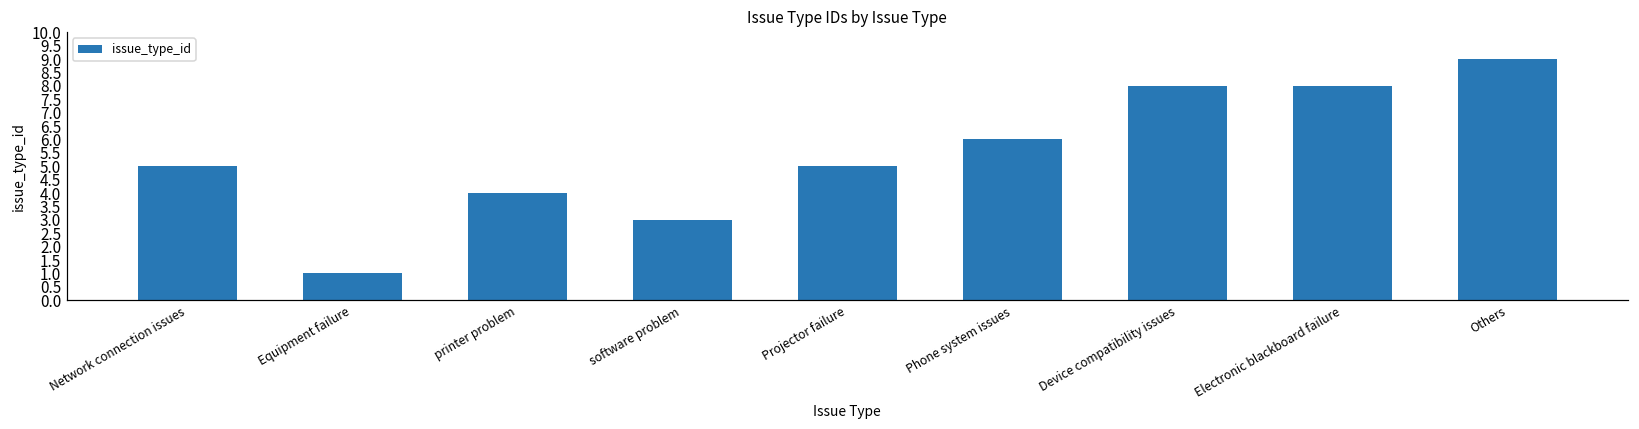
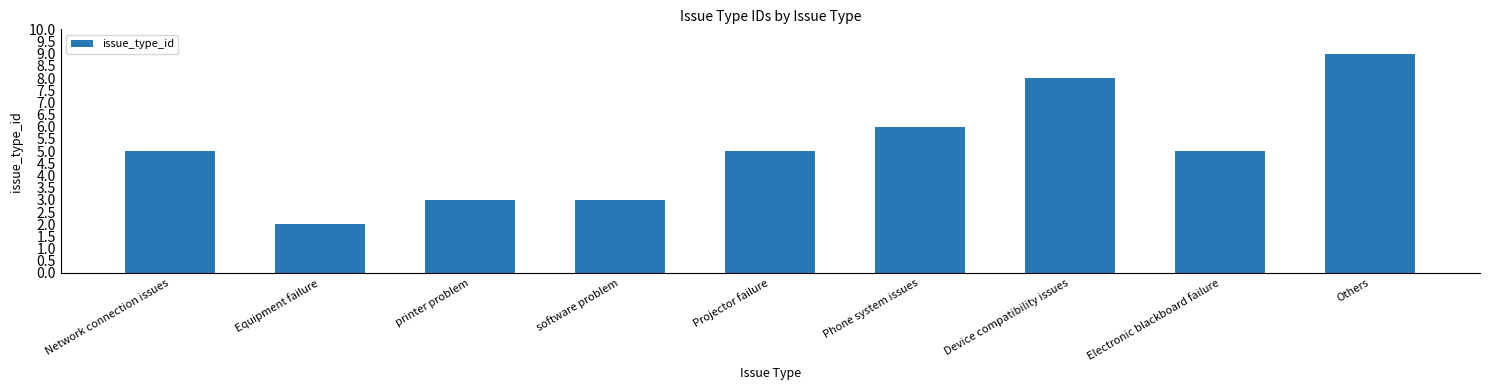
Equipment failure: 1 -> 2
printer problem: 4 -> 3
Electronic blackboard failure: 8 -> 5
